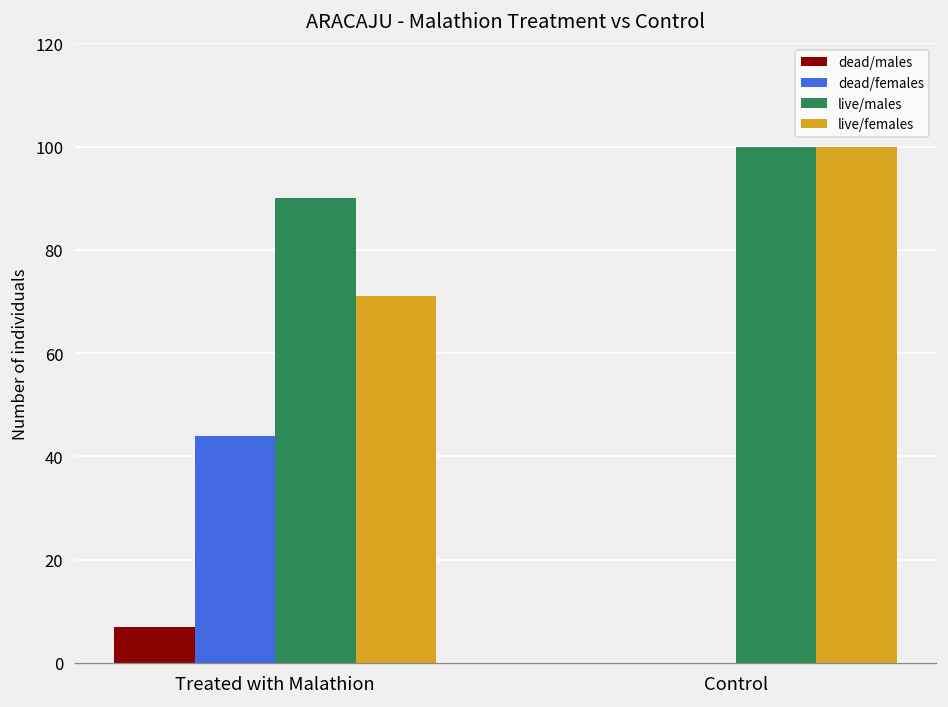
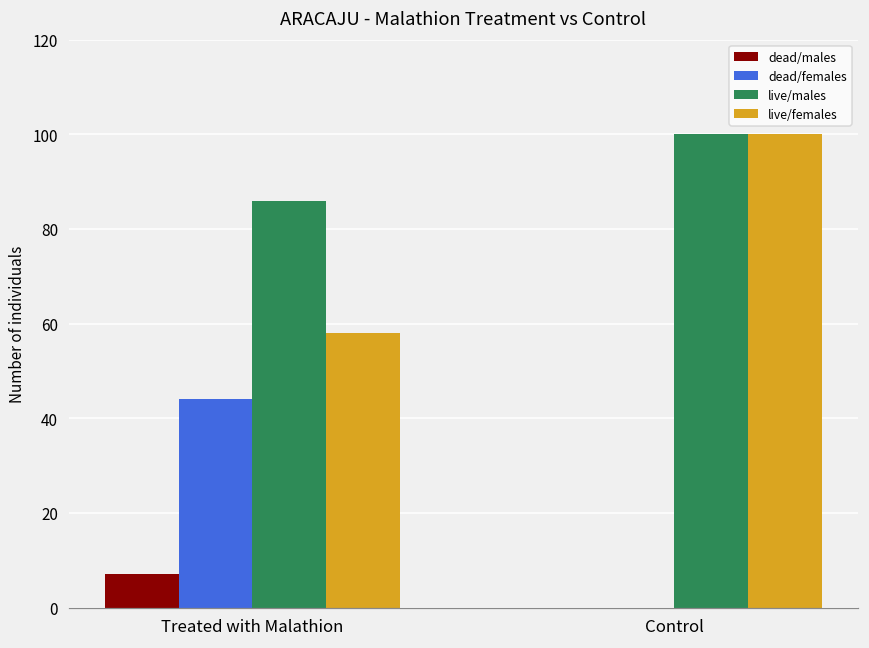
live/males, Treated with Malathion: 90 -> 86
live/females, Treated with Malathion: 71 -> 58
